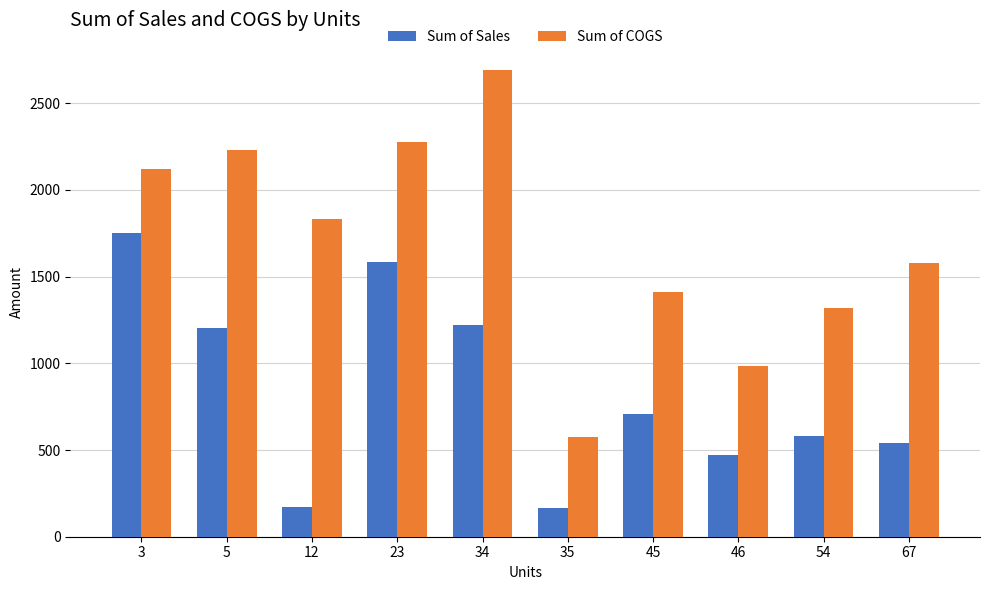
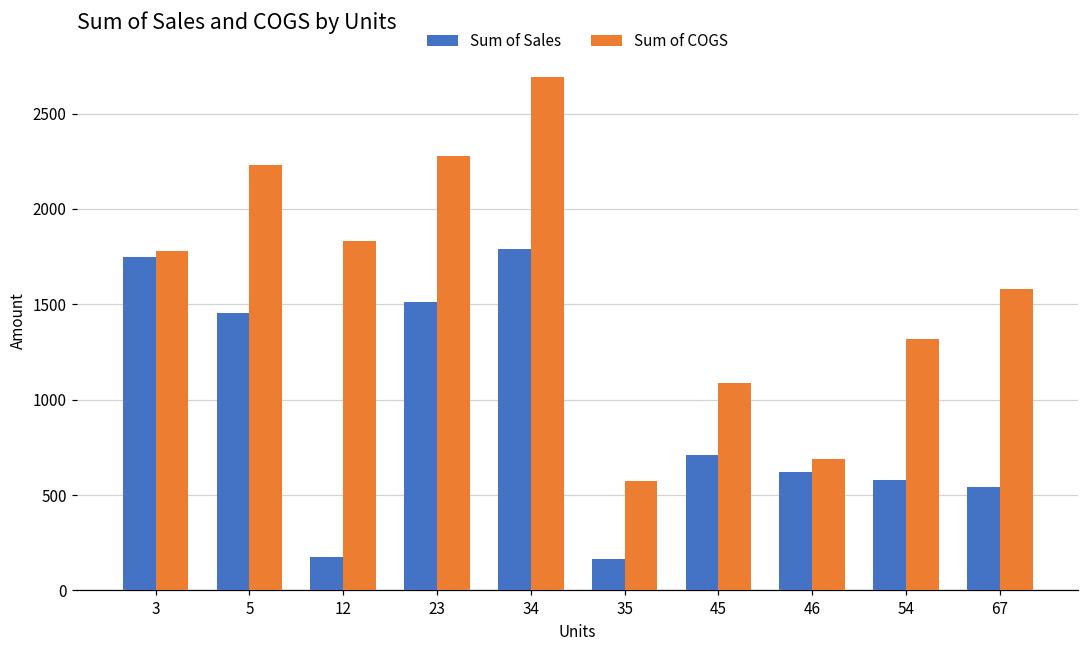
Sum of COGS, 3: 2120 -> 1780
Sum of Sales, 5: 1210 -> 1450
Sum of Sales, 23: 1580 -> 1510
Sum of Sales, 34: 1220 -> 1790
Sum of COGS, 45: 1410 -> 1090
Sum of Sales, 46: 470 -> 620
Sum of COGS, 46: 980 -> 690
